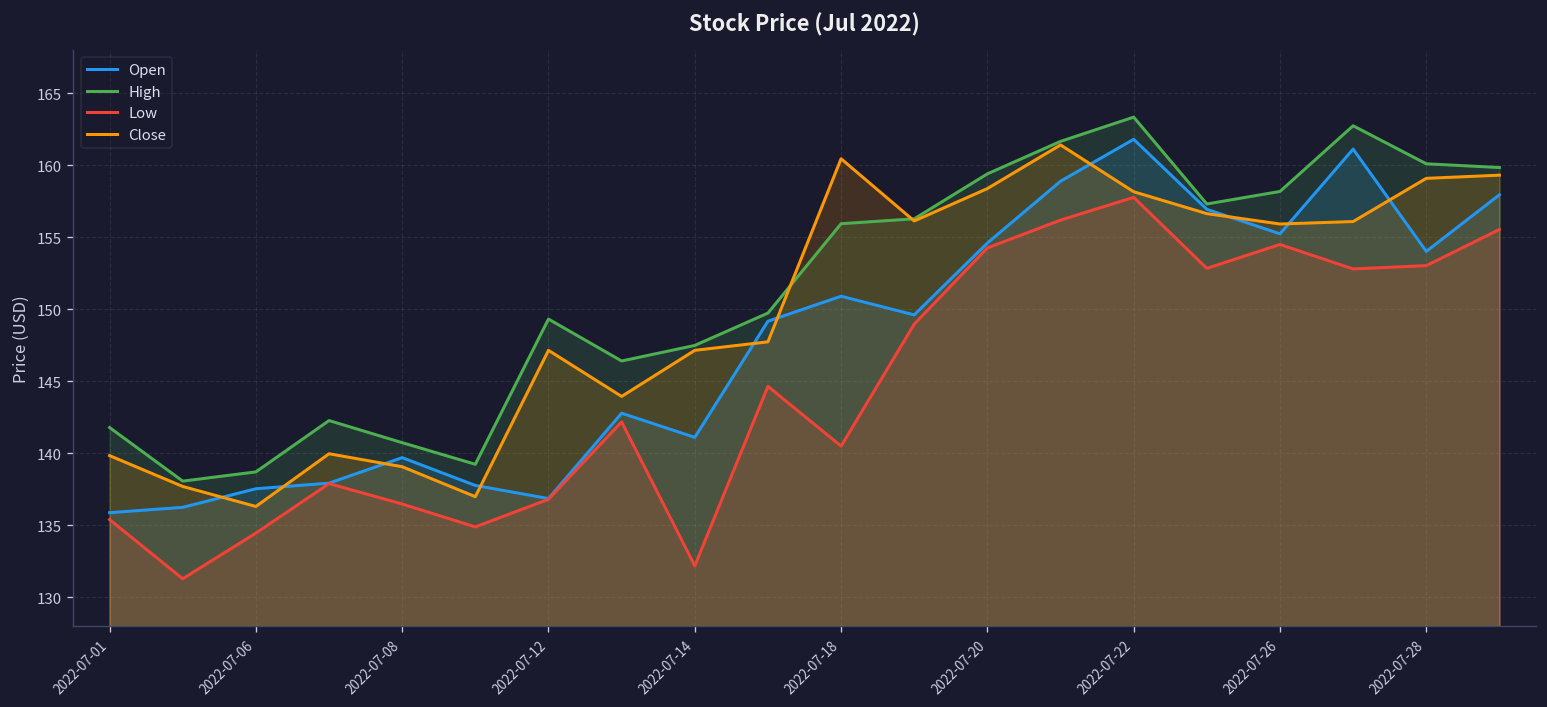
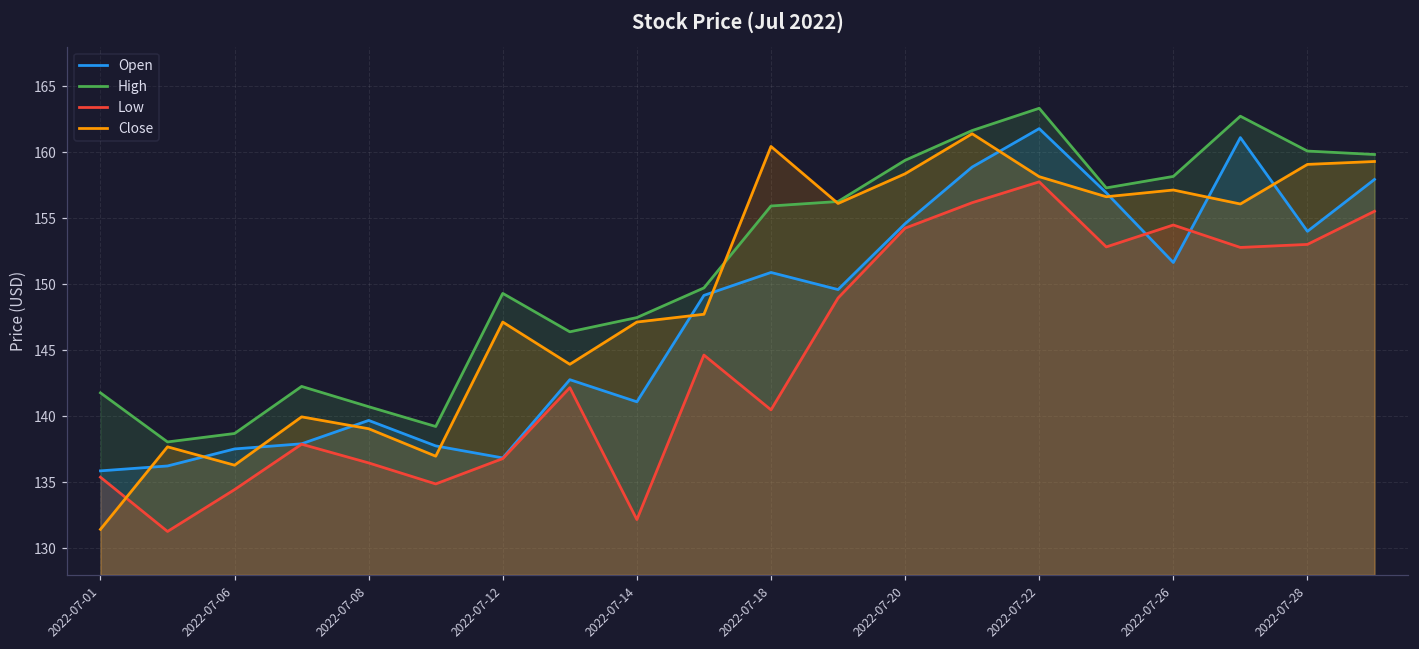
Close, 2022-07-01: 139.8 -> 131.5
Open, 2022-07-26: 155.2 -> 151.7
Close, 2022-07-26: 155.9 -> 157.2
